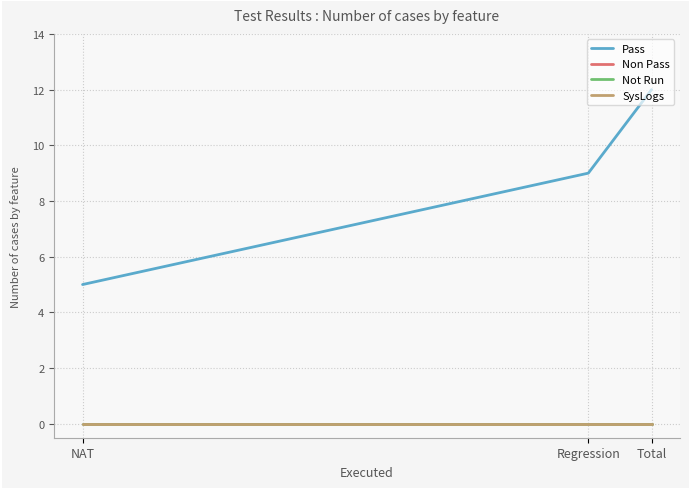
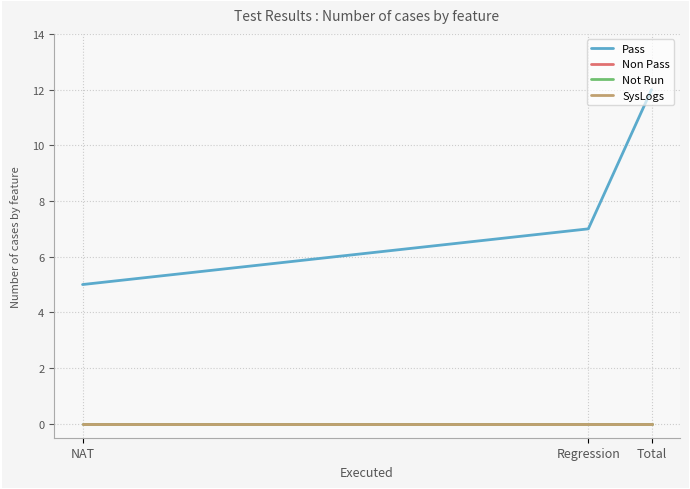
Pass, Regression: 9 -> 7
